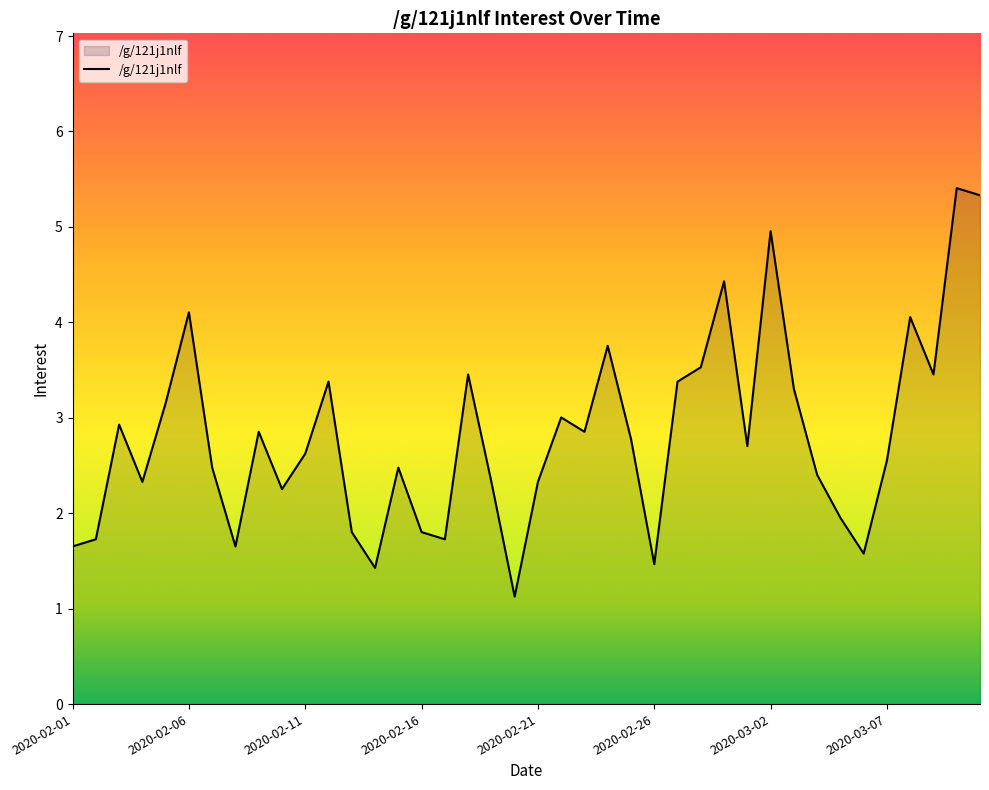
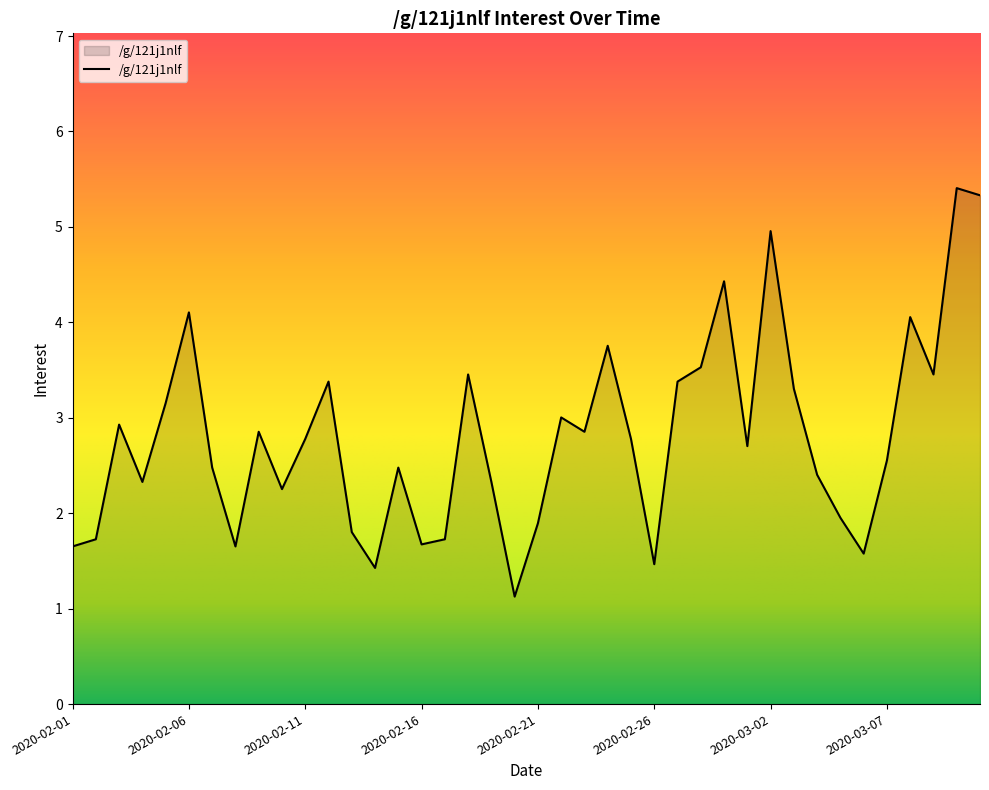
2020-02-11: 2.6 -> 2.8
2020-02-16: 1.8 -> 1.7
2020-02-21: 2.3 -> 1.9
